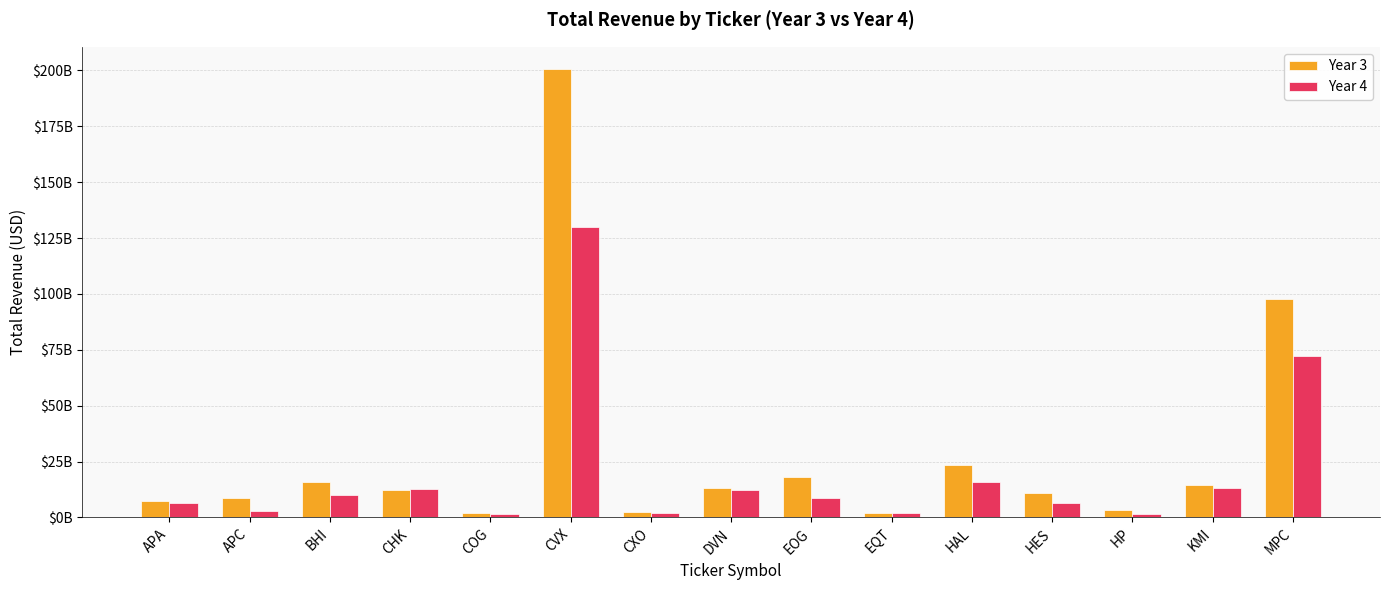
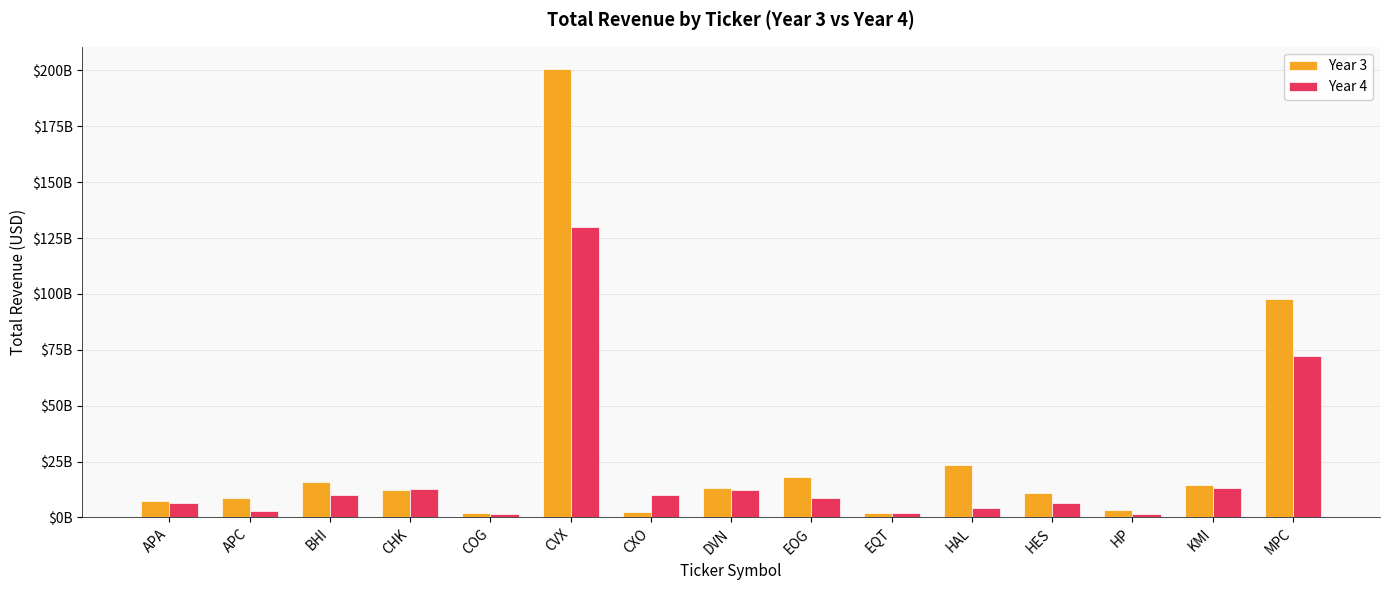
Year 4, CXO: $2000000000 -> $10000000000
Year 4, HAL: $16000000000 -> $4000000000
